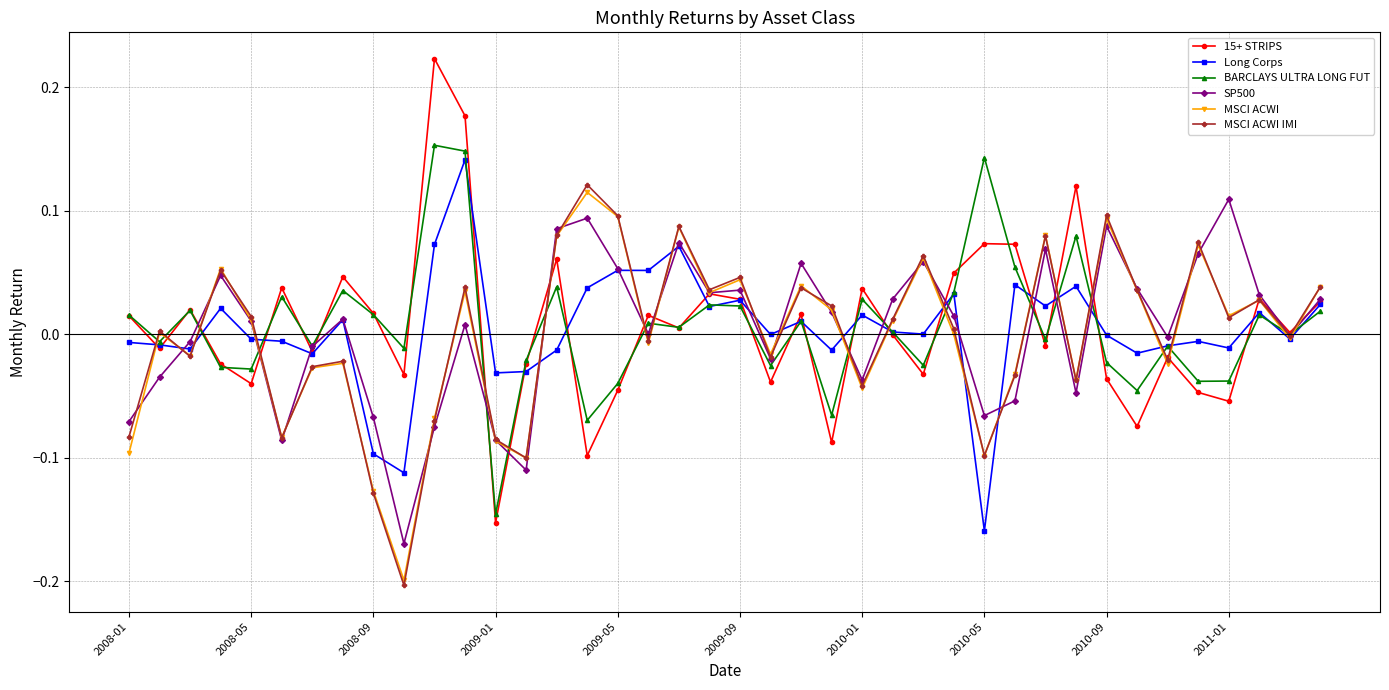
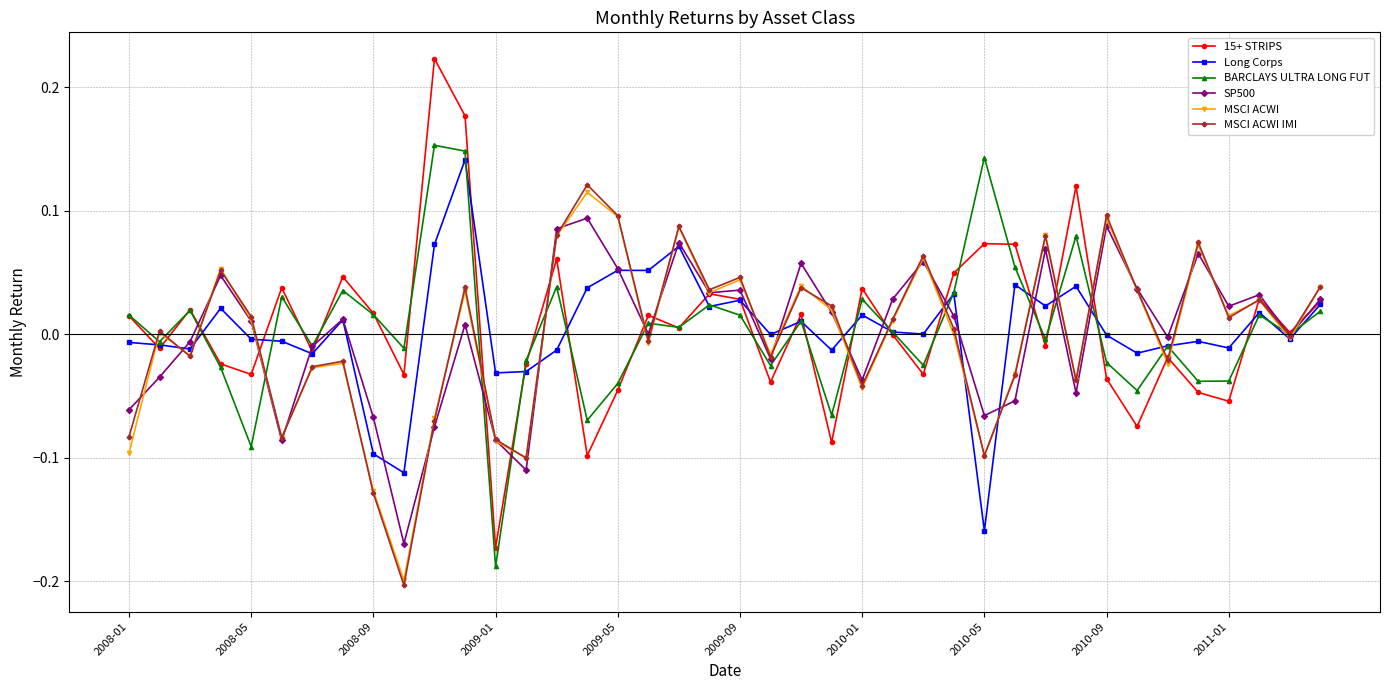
SP500, 2008-01: -0.071 -> -0.061
15+ STRIPS, 2008-05: -0.040 -> -0.033
BARCLAYS ULTRA LONG FUT, 2008-05: -0.028 -> -0.091
15+ STRIPS, 2009-01: -0.153 -> -0.173
BARCLAYS ULTRA LONG FUT, 2009-01: -0.146 -> -0.188
BARCLAYS ULTRA LONG FUT, 2009-09: 0.023 -> 0.015
SP500, 2011-01: 0.109 -> 0.023
